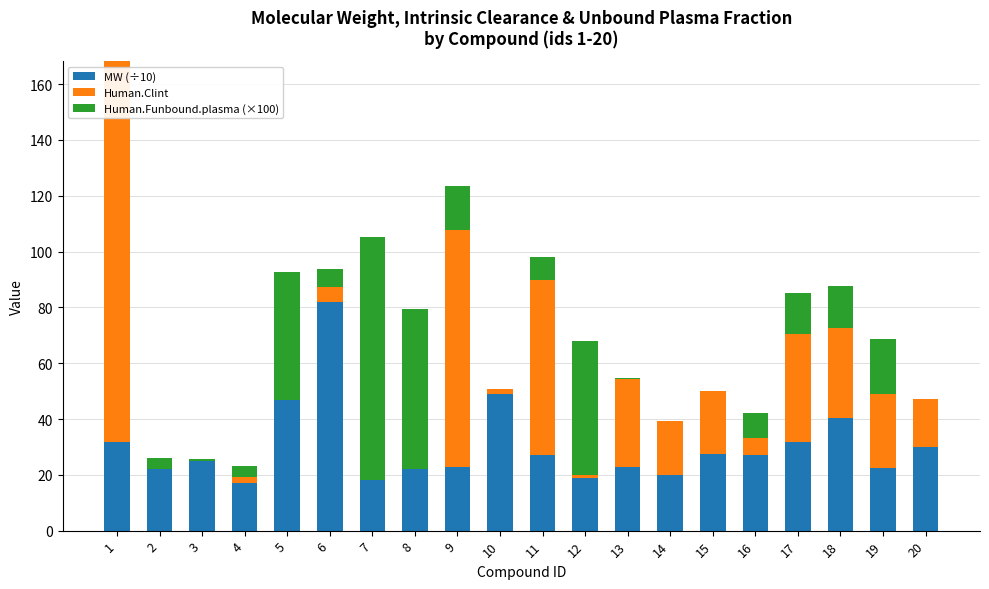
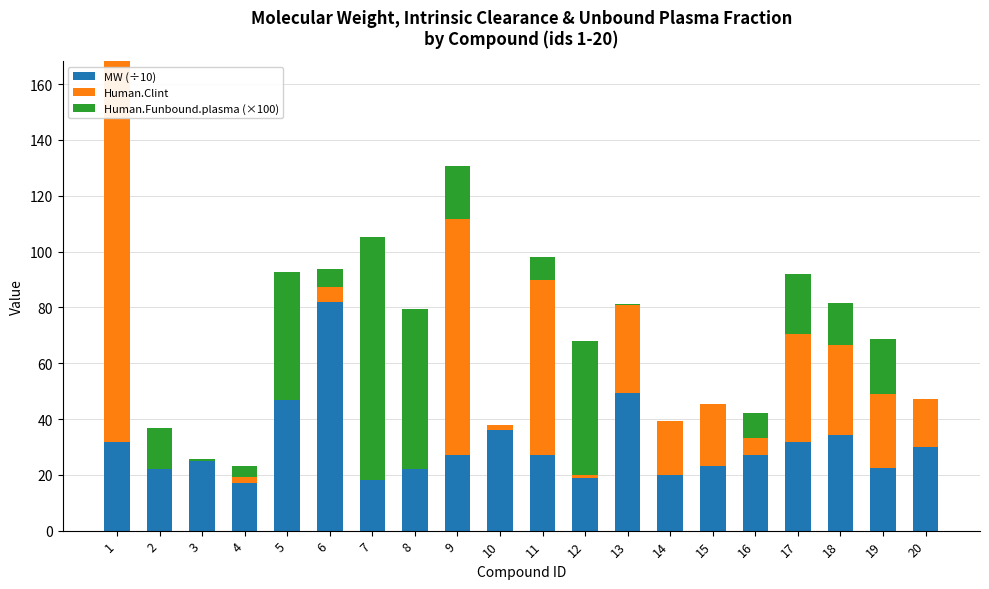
Human.Funbound.plasma (×100), 2: 4 -> 15
MW (÷10), 9: 23 -> 27
Human.Funbound.plasma (×100), 9: 16 -> 19
MW (÷10), 10: 49 -> 36
MW (÷10), 13: 23 -> 49
MW (÷10), 15: 28 -> 23
Human.Funbound.plasma (×100), 17: 15 -> 21
MW (÷10), 18: 40 -> 34
